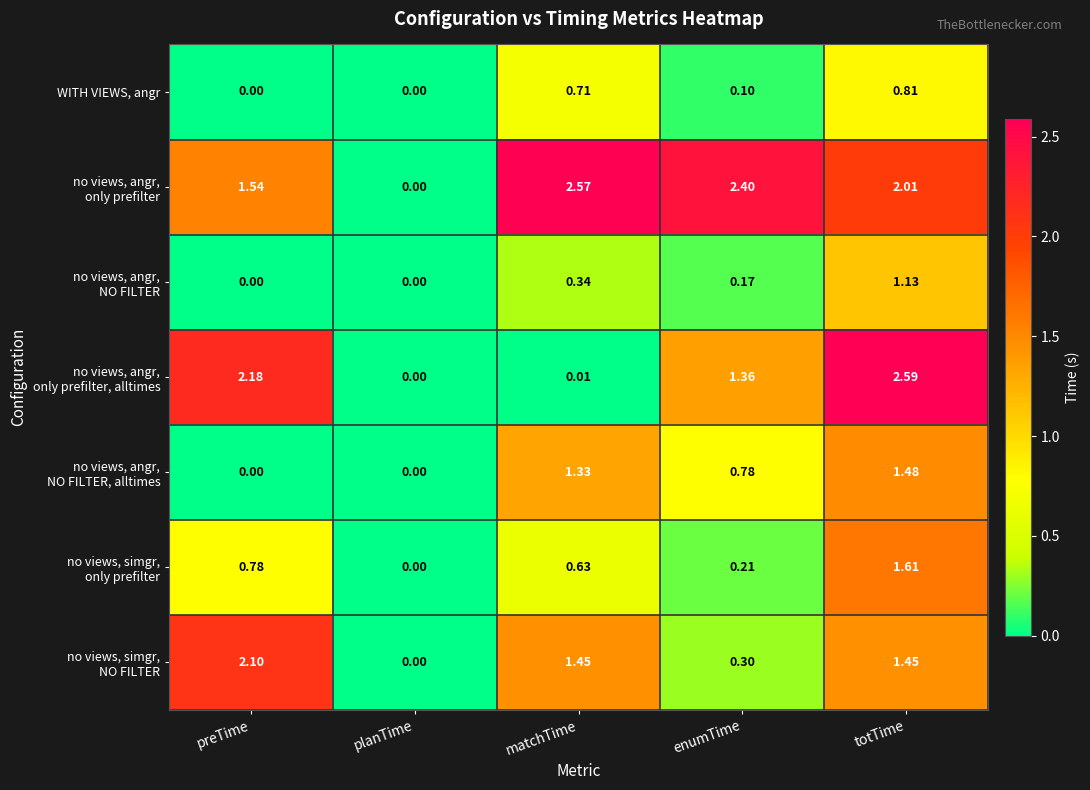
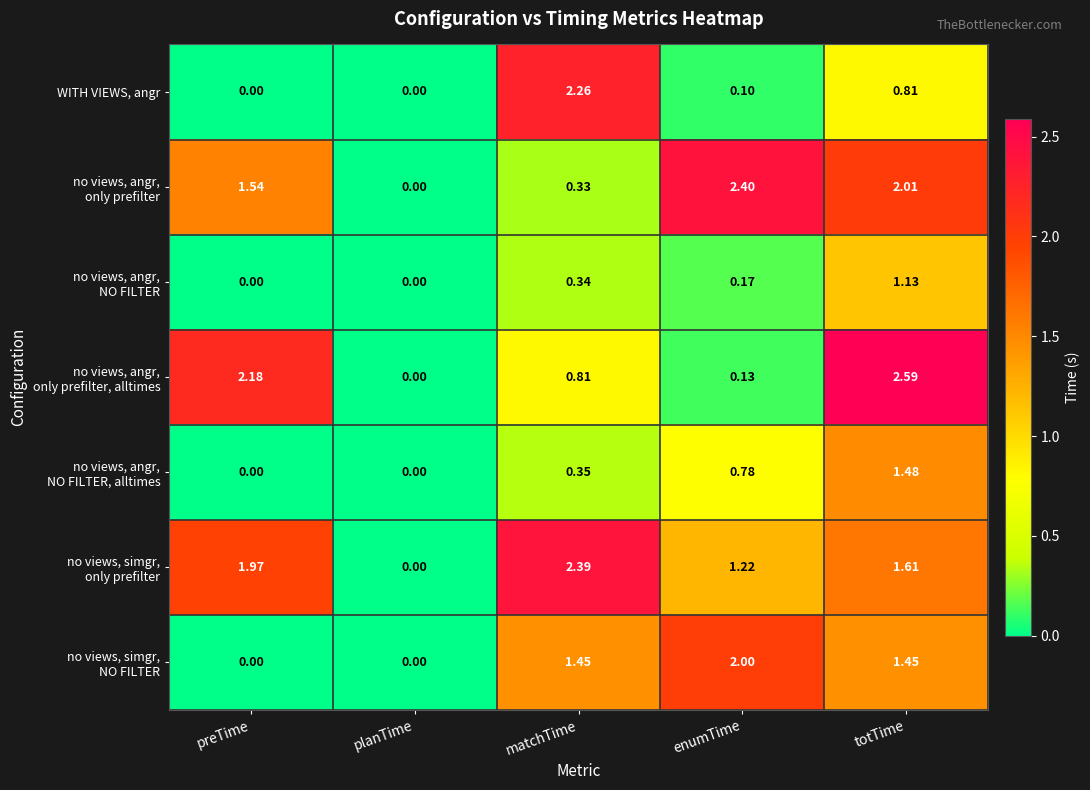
WITH VIEWS, angr, matchTime: 0.71 -> 2.26
no views, angr, only prefilter, matchTime: 2.57 -> 0.33
no views, angr, only prefilter, alltimes, matchTime: 0.01 -> 0.81
no views, angr, only prefilter, alltimes, enumTime: 1.36 -> 0.13
no views, angr, NO FILTER, alltimes, matchTime: 1.33 -> 0.35
no views, simgr, only prefilter, preTime: 0.78 -> 1.97
no views, simgr, only prefilter, matchTime: 0.63 -> 2.39
no views, simgr, only prefilter, enumTime: 0.21 -> 1.22
no views, simgr, NO FILTER, preTime: 2.10 -> 0.00
no views, simgr, NO FILTER, enumTime: 0.30 -> 2.00
